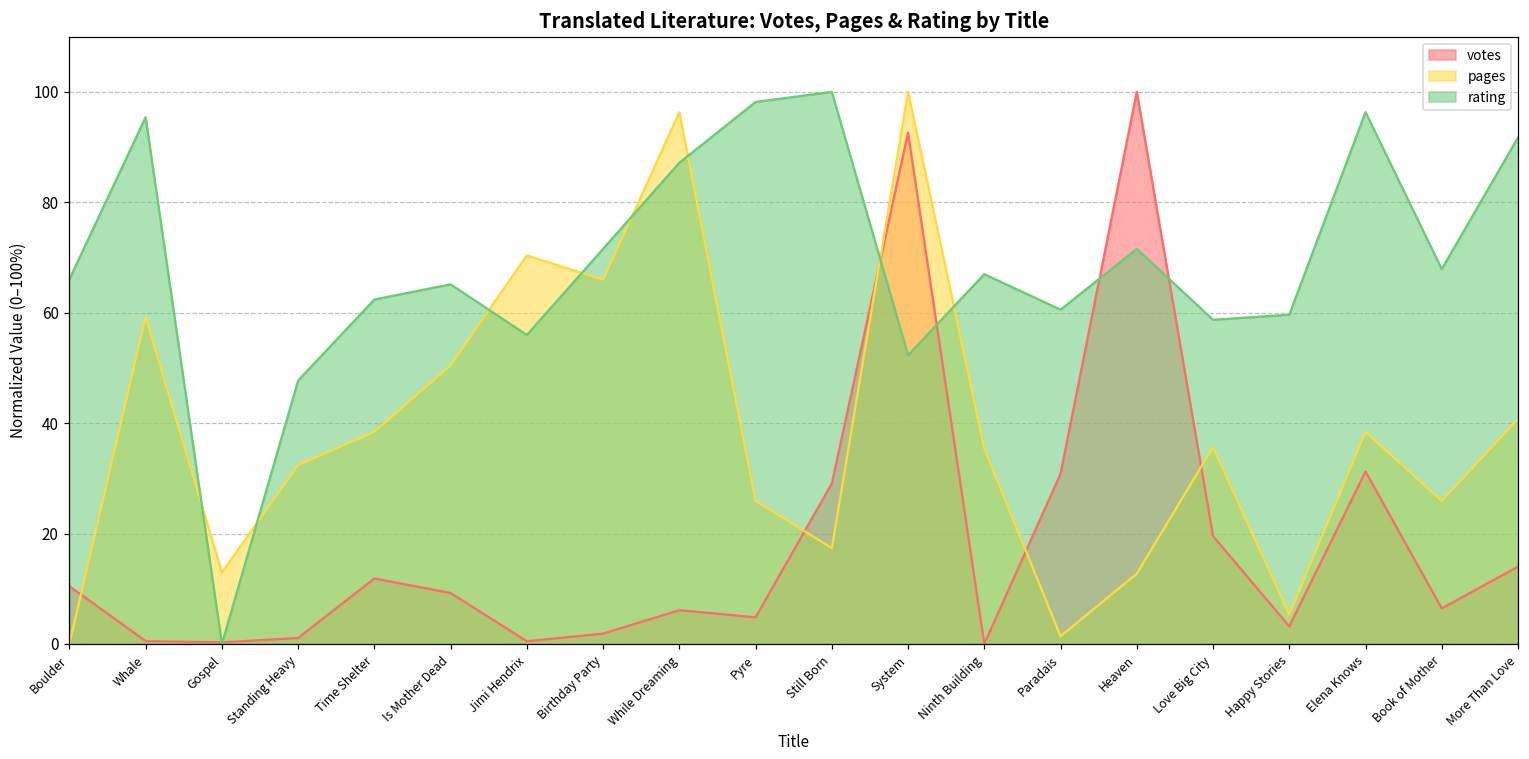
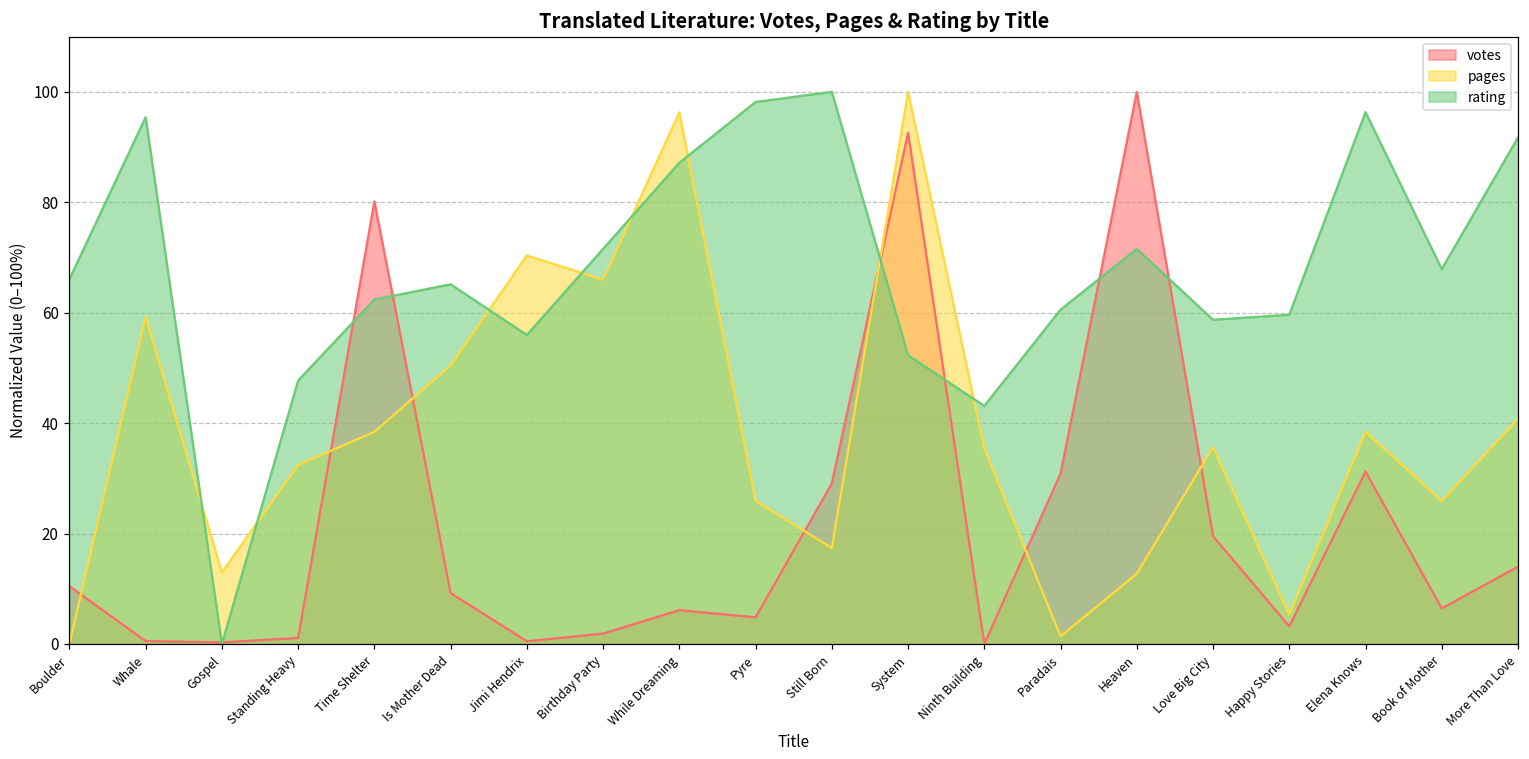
votes, Time Shelter: 12 -> 80
rating, Ninth Building: 67 -> 43
